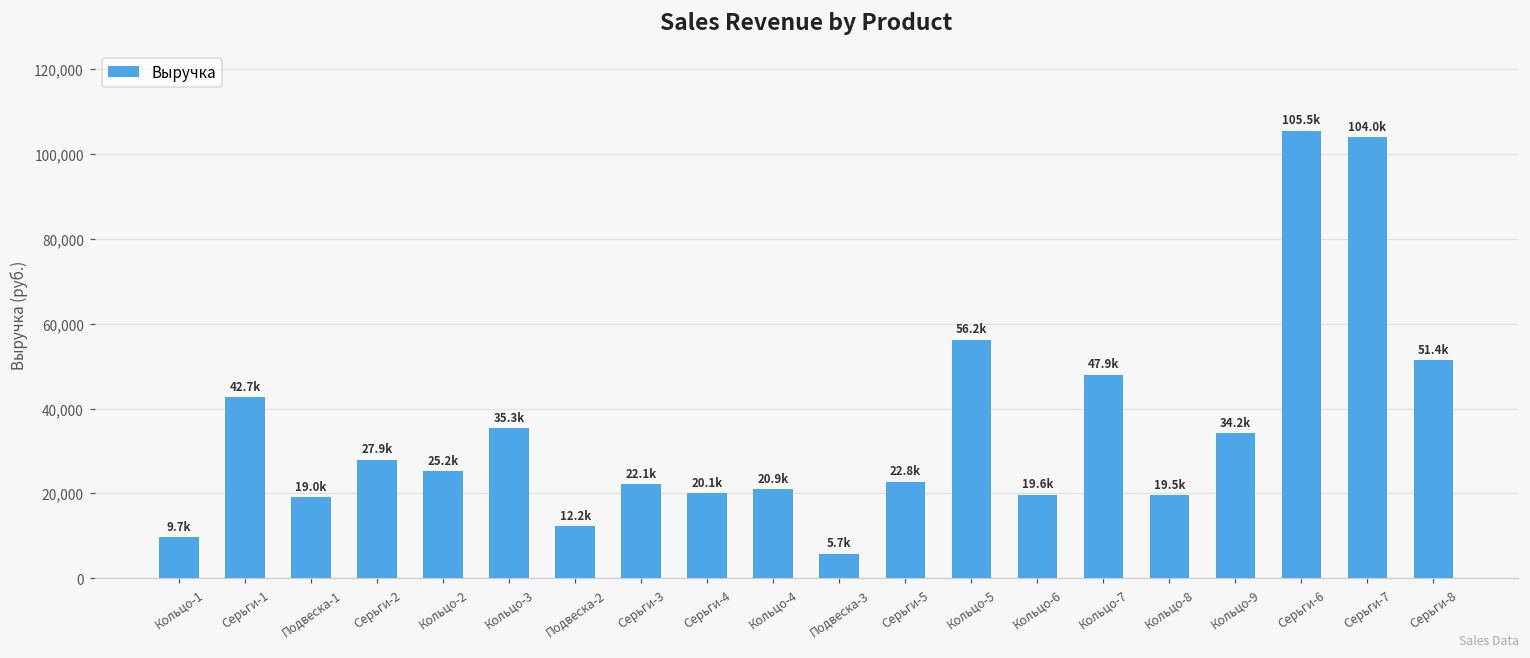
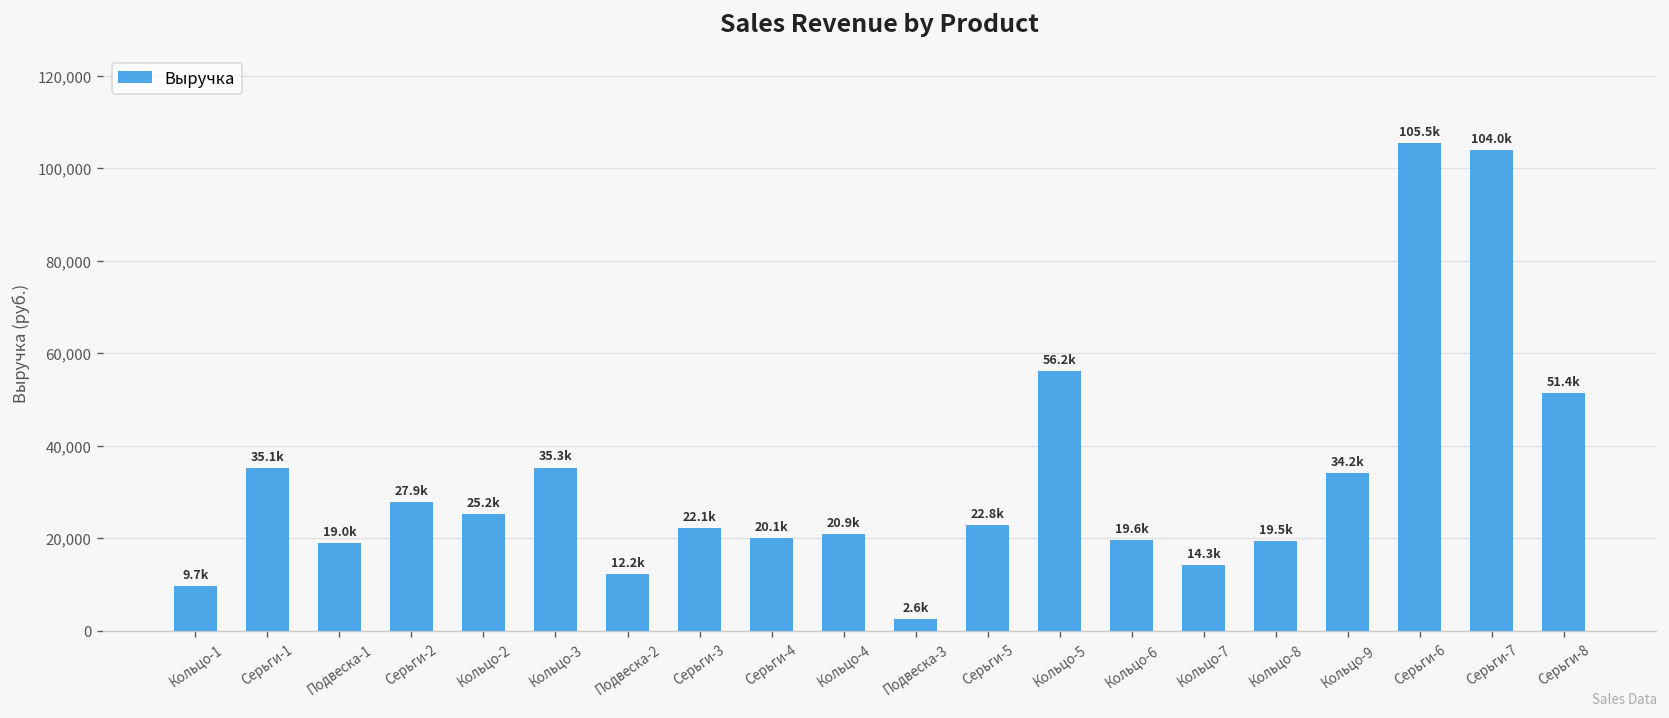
Серьги-1: 42.7k -> 35.1k
Подвеска-3: 5.7k -> 2.6k
Кольцо-7: 47.9k -> 14.3k
